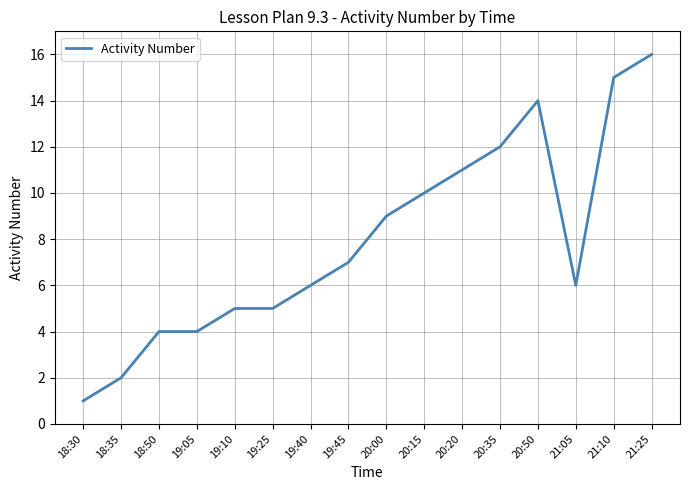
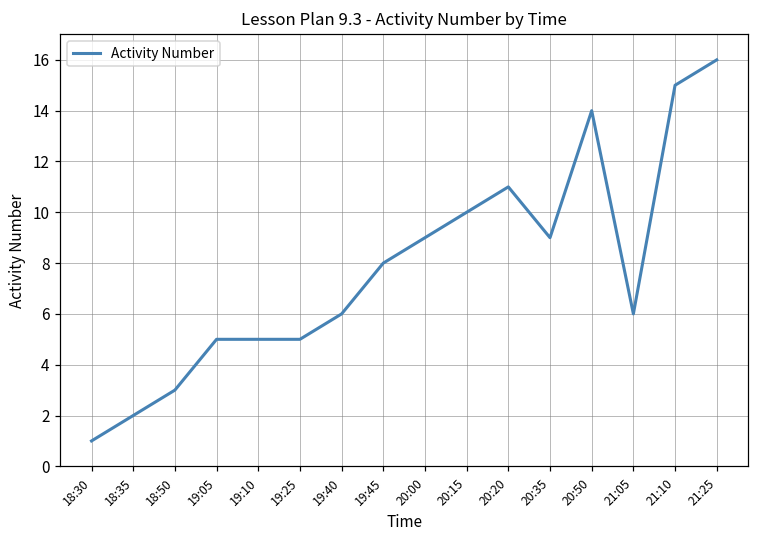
18:50: 4 -> 3
19:05: 4 -> 5
19:45: 7 -> 8
20:35: 12 -> 9
